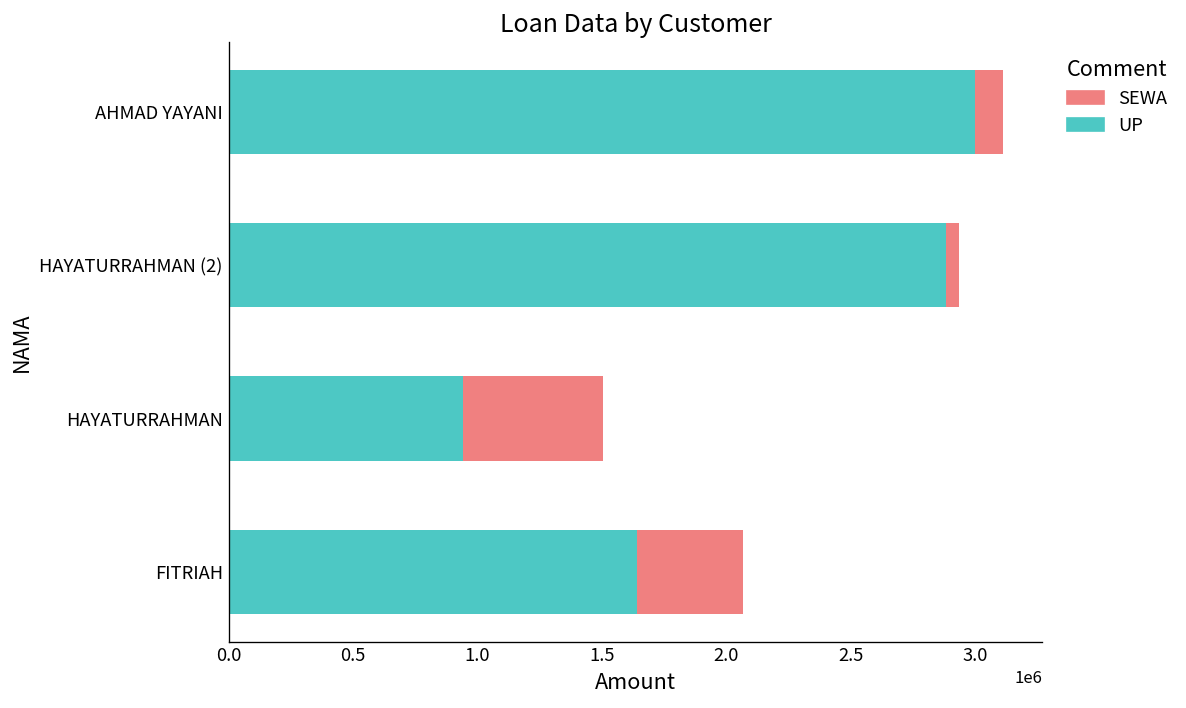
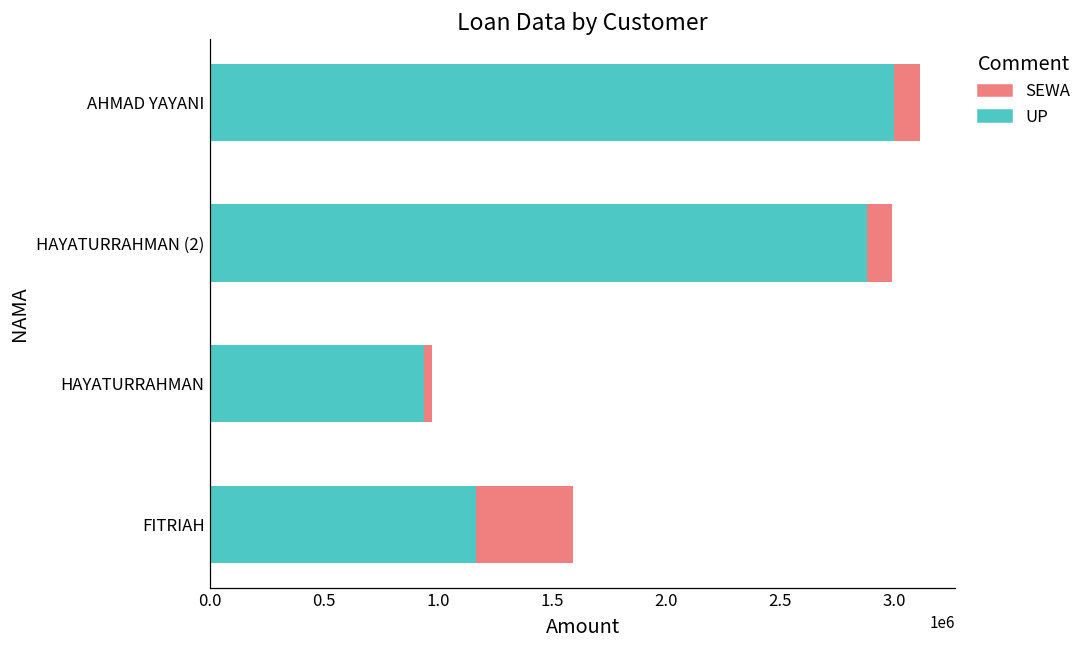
SEWA, HAYATURRAHMAN (2): 50000 -> 110000
SEWA, HAYATURRAHMAN: 560000 -> 40000
UP, FITRIAH: 1640000 -> 1170000
